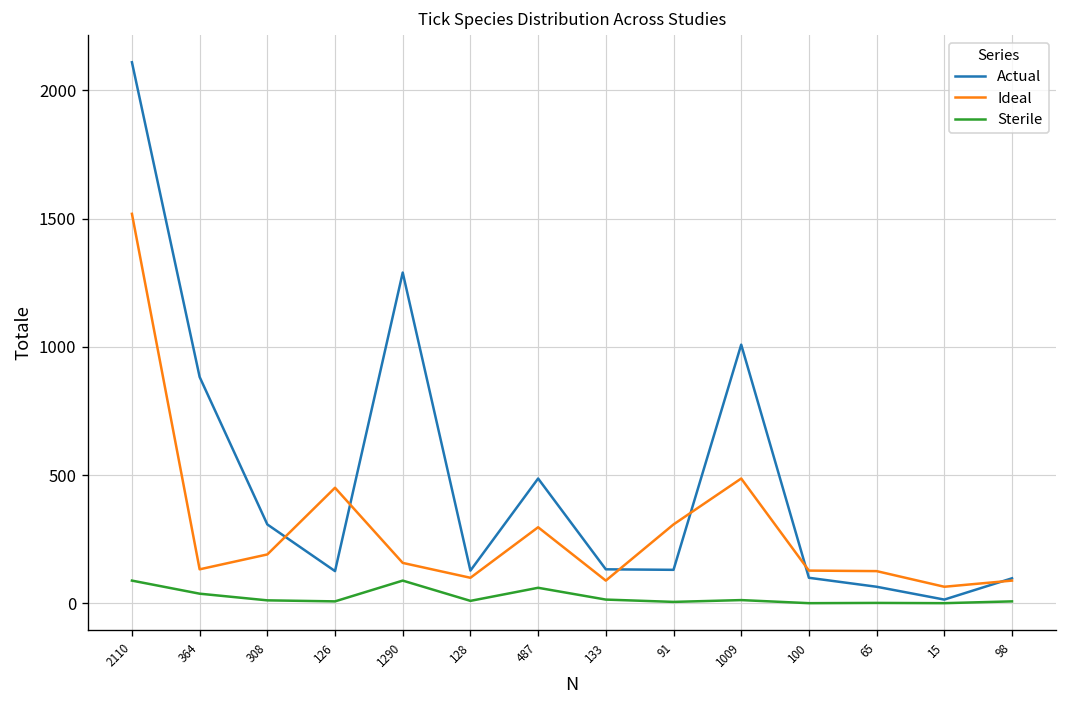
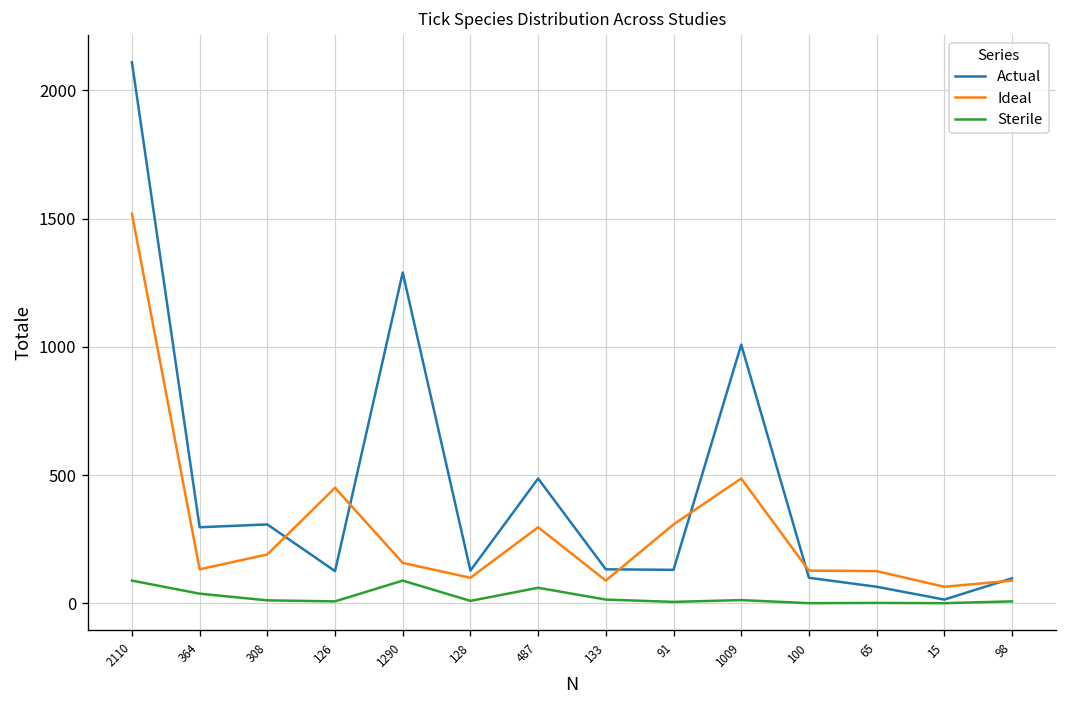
Actual, 364: 880 -> 300
